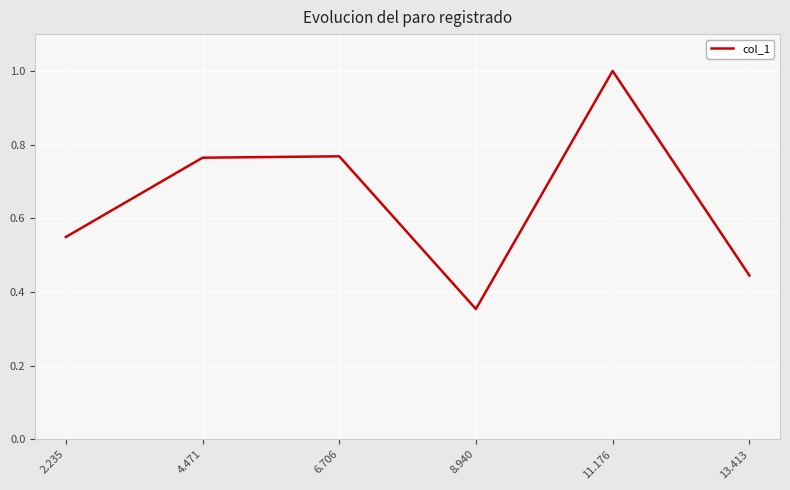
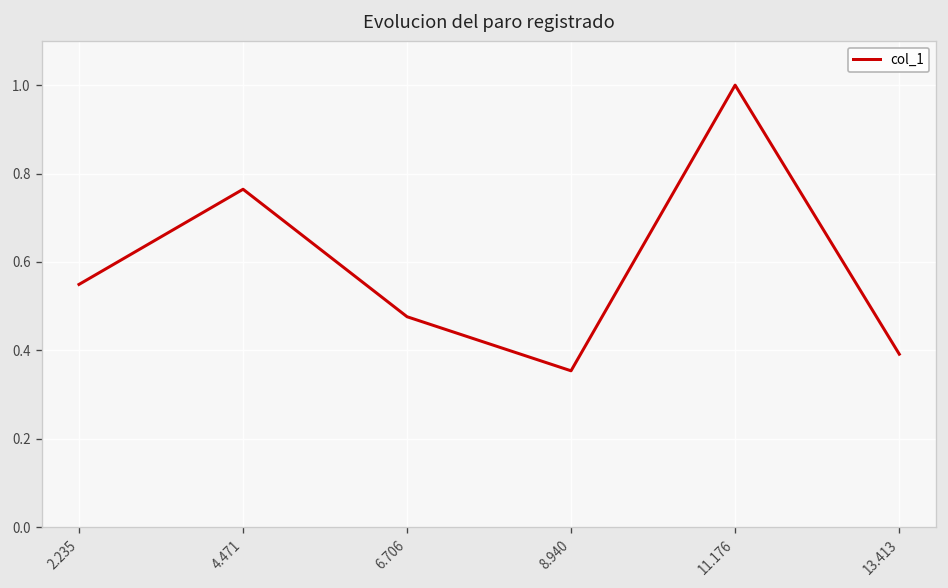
6.706: 0.77 -> 0.48
13.413: 0.44 -> 0.39
